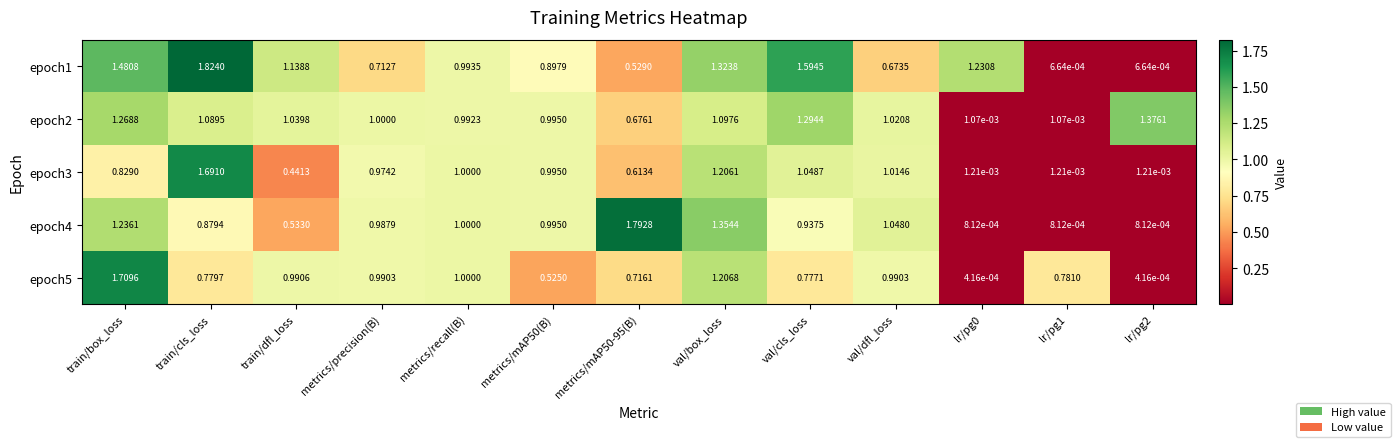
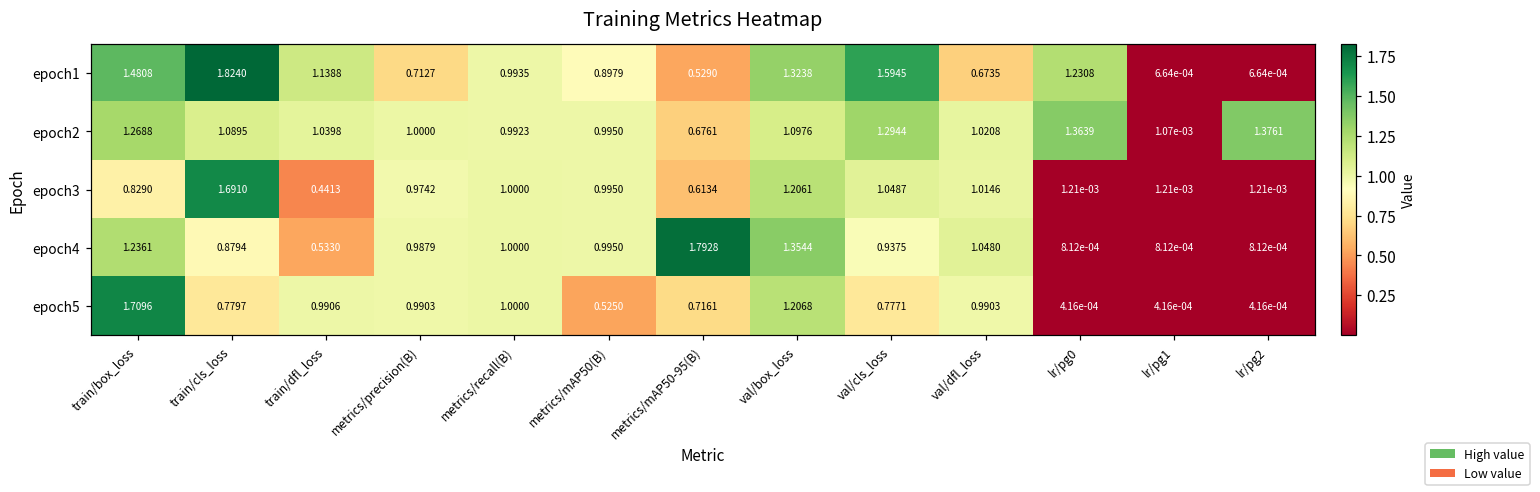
epoch2, lr/pg0: 1.07e-03 -> 1.3639
epoch5, lr/pg1: 0.7810 -> 4.16e-04
